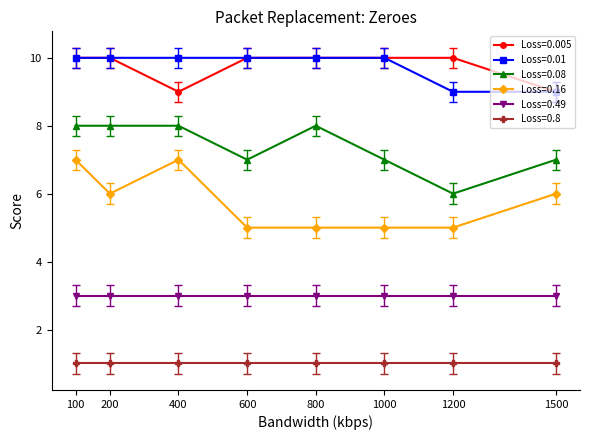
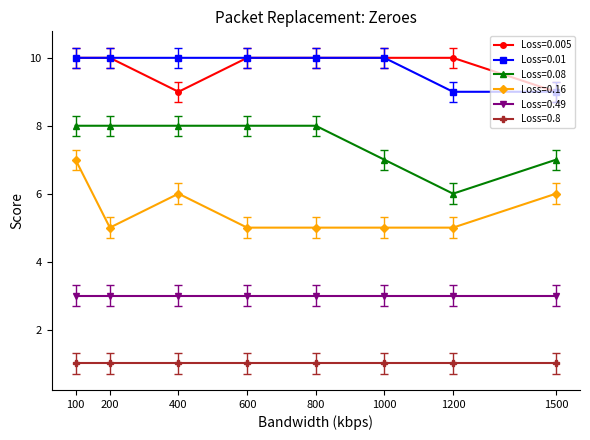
Loss=0.16, 200: 6 -> 5
Loss=0.16, 400: 7 -> 6
Loss=0.08, 600: 7 -> 8
